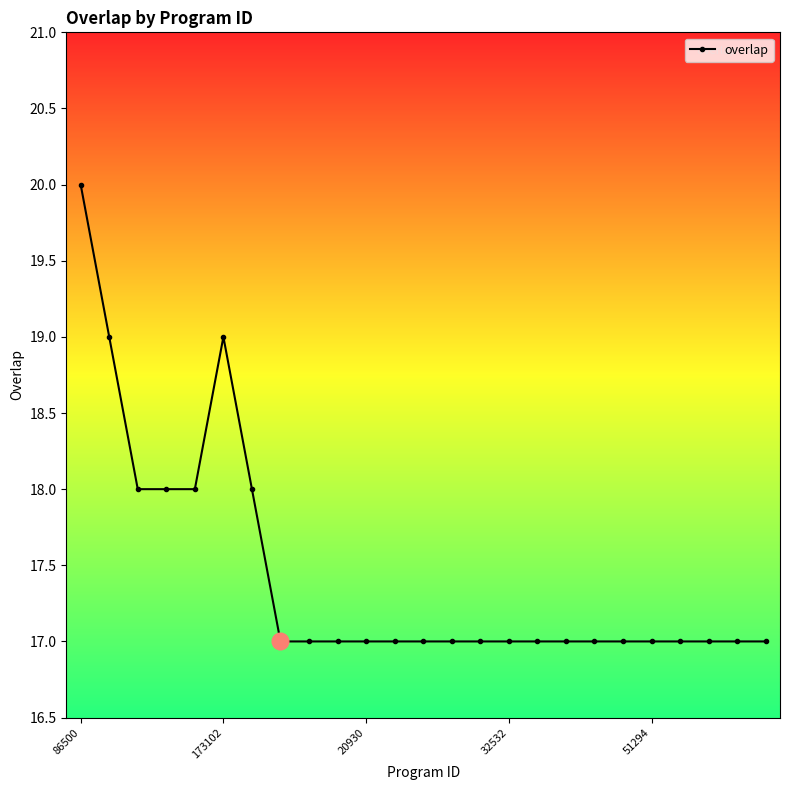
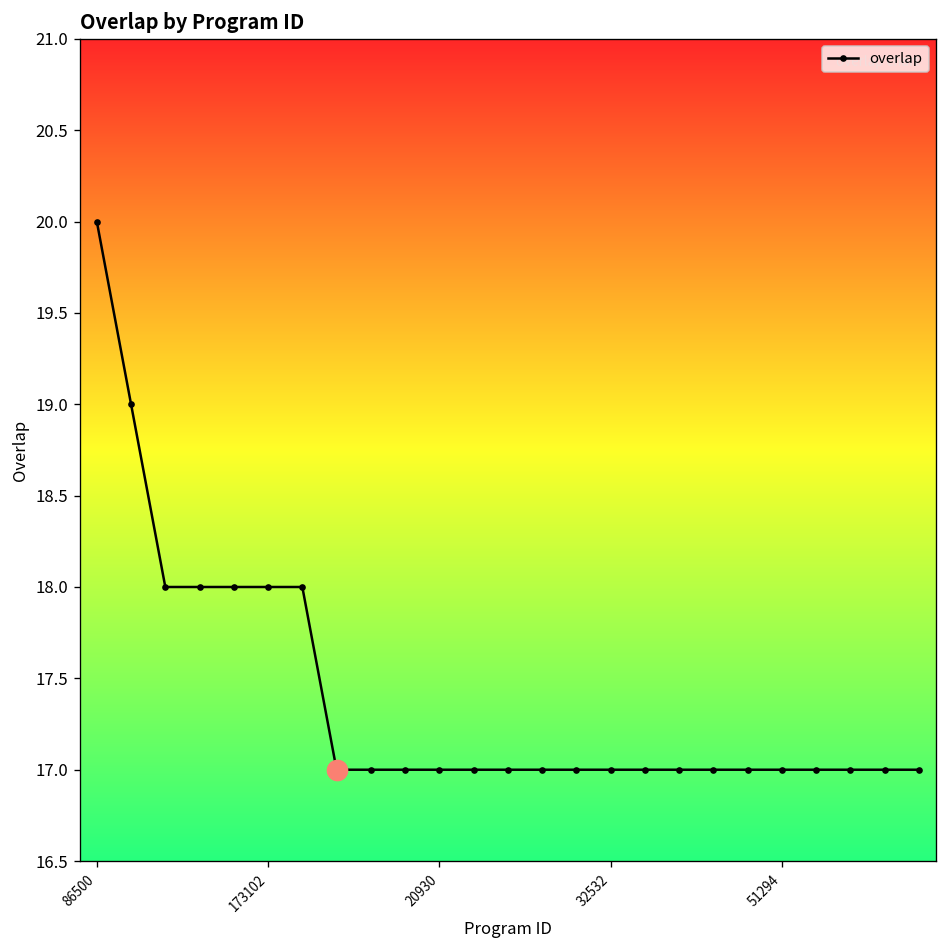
overlap, 173102: 19 -> 18
